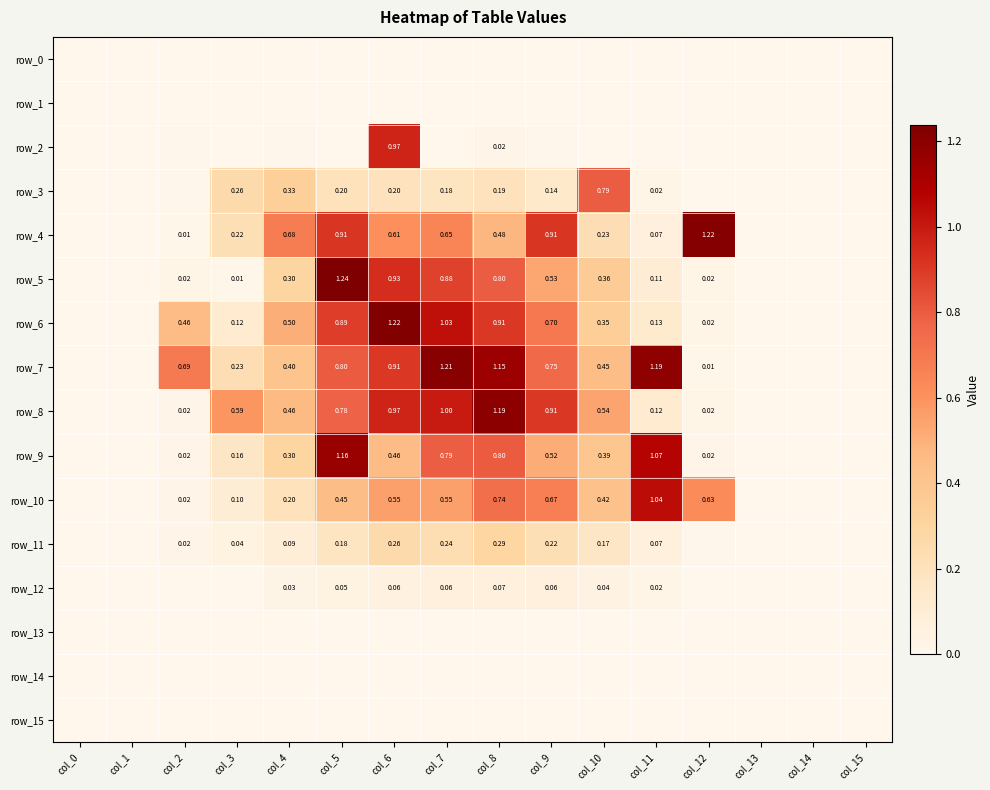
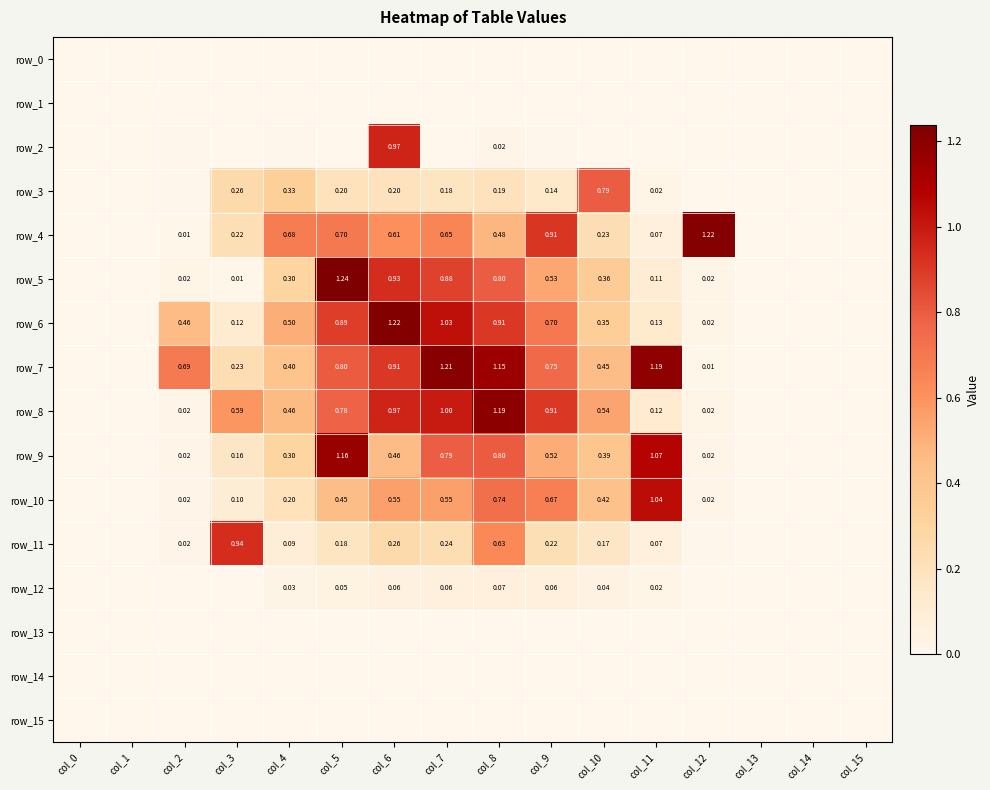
row_4, col_5: 0.91 -> 0.70
row_10, col_12: 0.63 -> 0.02
row_11, col_3: 0.04 -> 0.94
row_11, col_8: 0.29 -> 0.63
